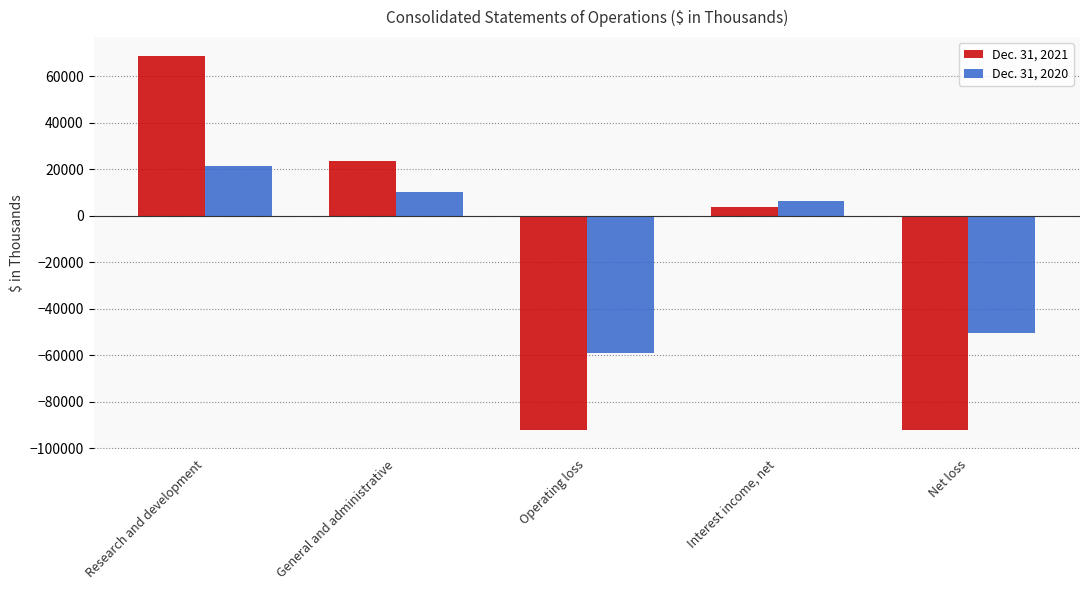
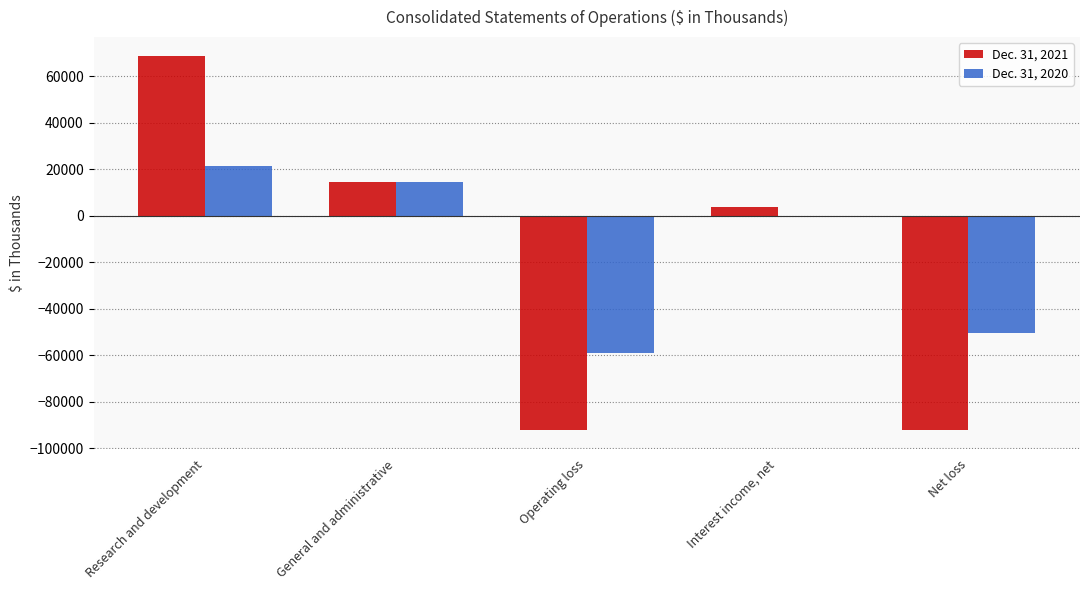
Dec. 31, 2021, General and administrative: 23000 -> 14000
Dec. 31, 2020, General and administrative: 10000 -> 14000
Dec. 31, 2020, Interest income, net: 6000 -> 0
